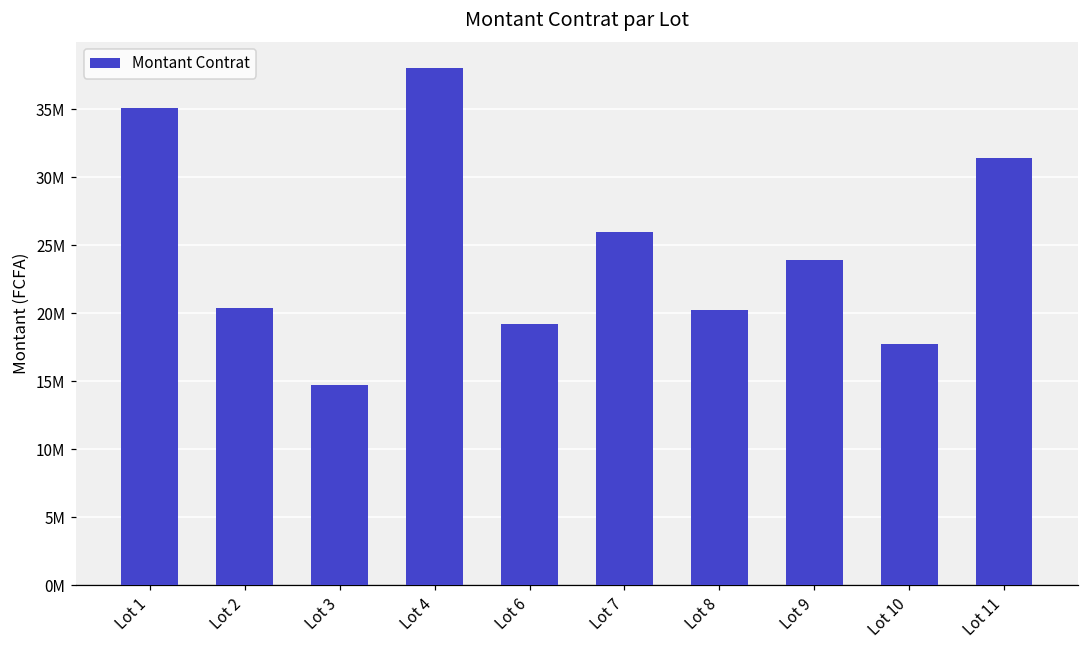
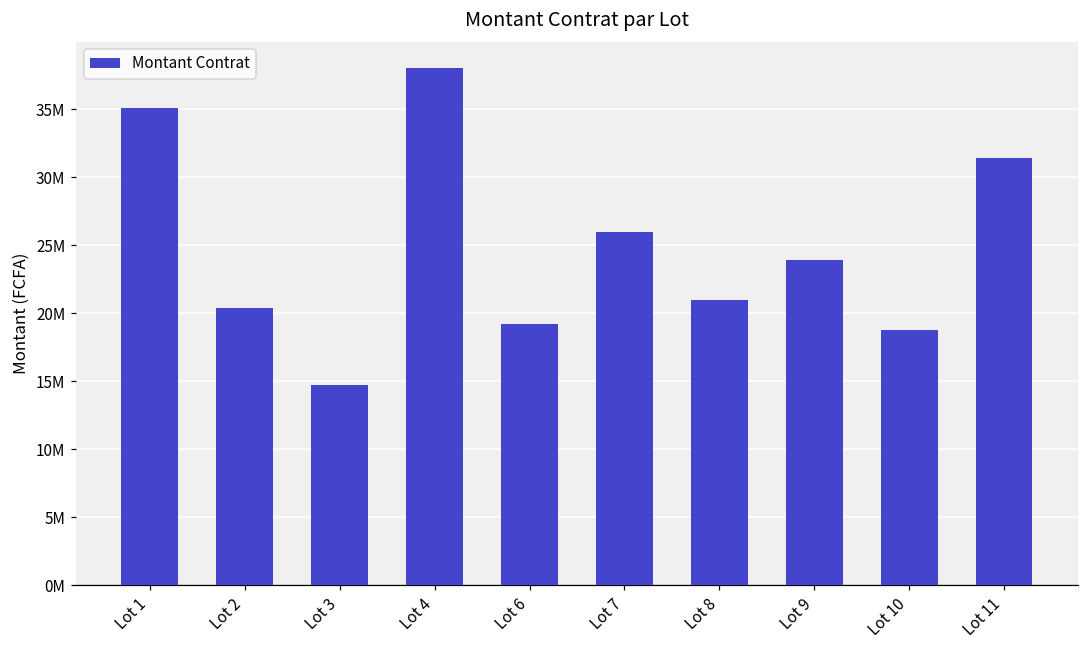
Lot 8: 20300000 -> 21000000
Lot 10: 17700000 -> 18800000
